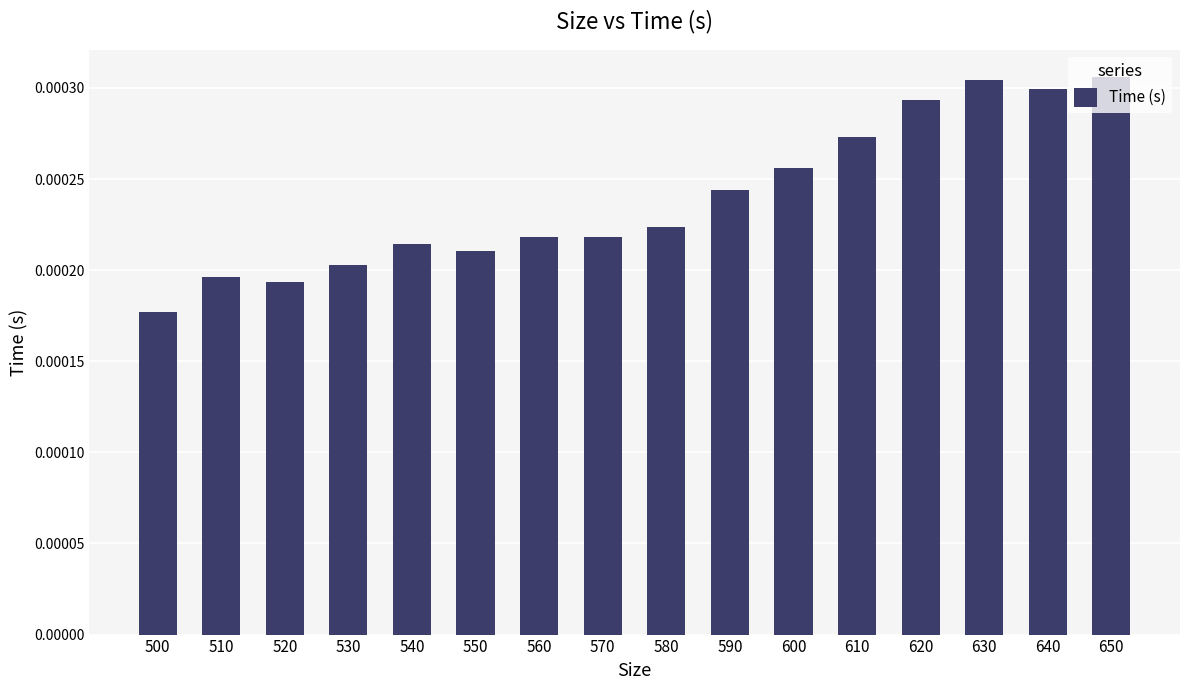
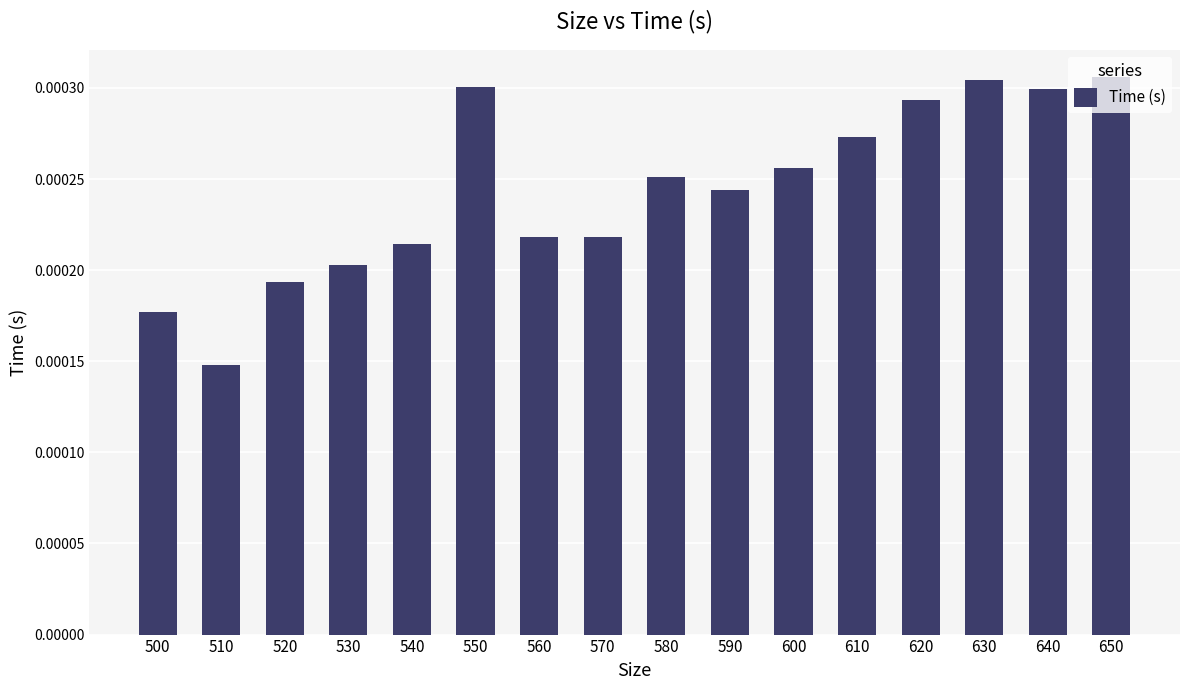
510: 0.000196 -> 0.000148
550: 0.000211 -> 0.000301
580: 0.000224 -> 0.000251
